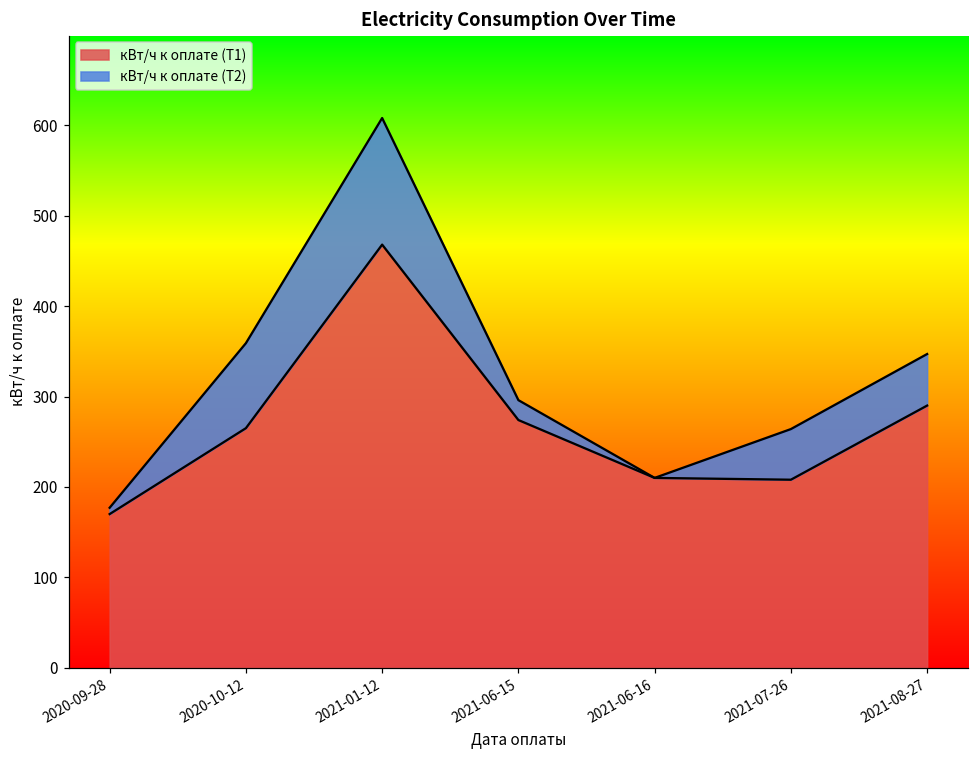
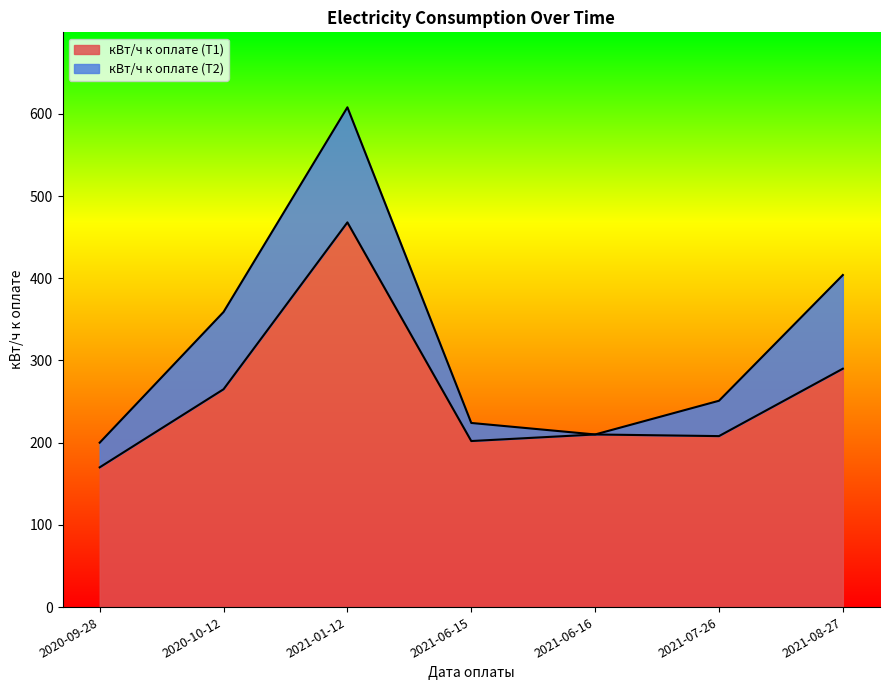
кВт/ч к оплате (Т2), 2020-09-28: 10 -> 30
кВт/ч к оплате (Т1), 2021-06-15: 270 -> 200
кВт/ч к оплате (Т2), 2021-07-26: 60 -> 40
кВт/ч к оплате (Т2), 2021-08-27: 60 -> 110
